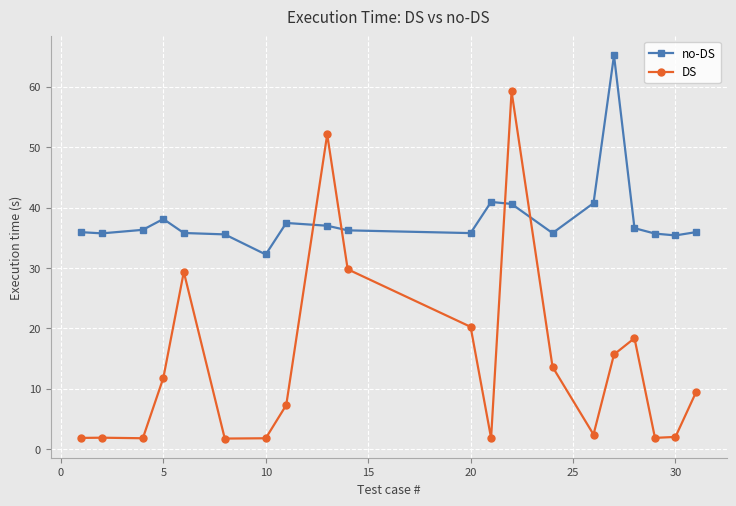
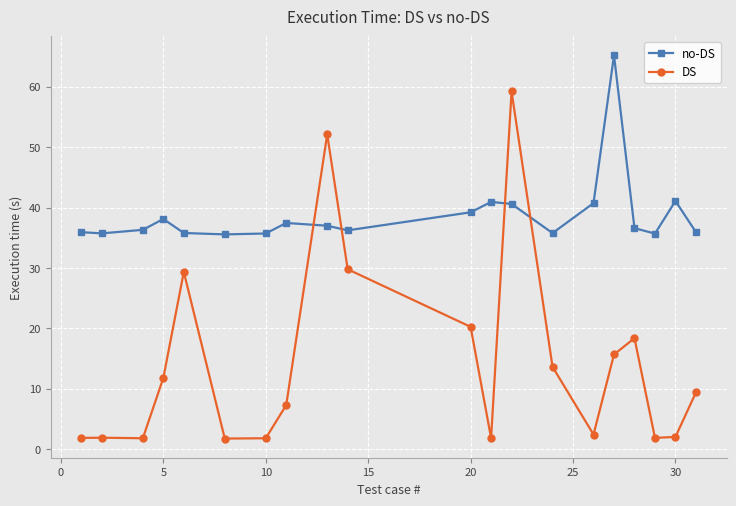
no-DS, 10: 32 -> 36
no-DS, 20: 36 -> 39
no-DS, 30: 35 -> 41
